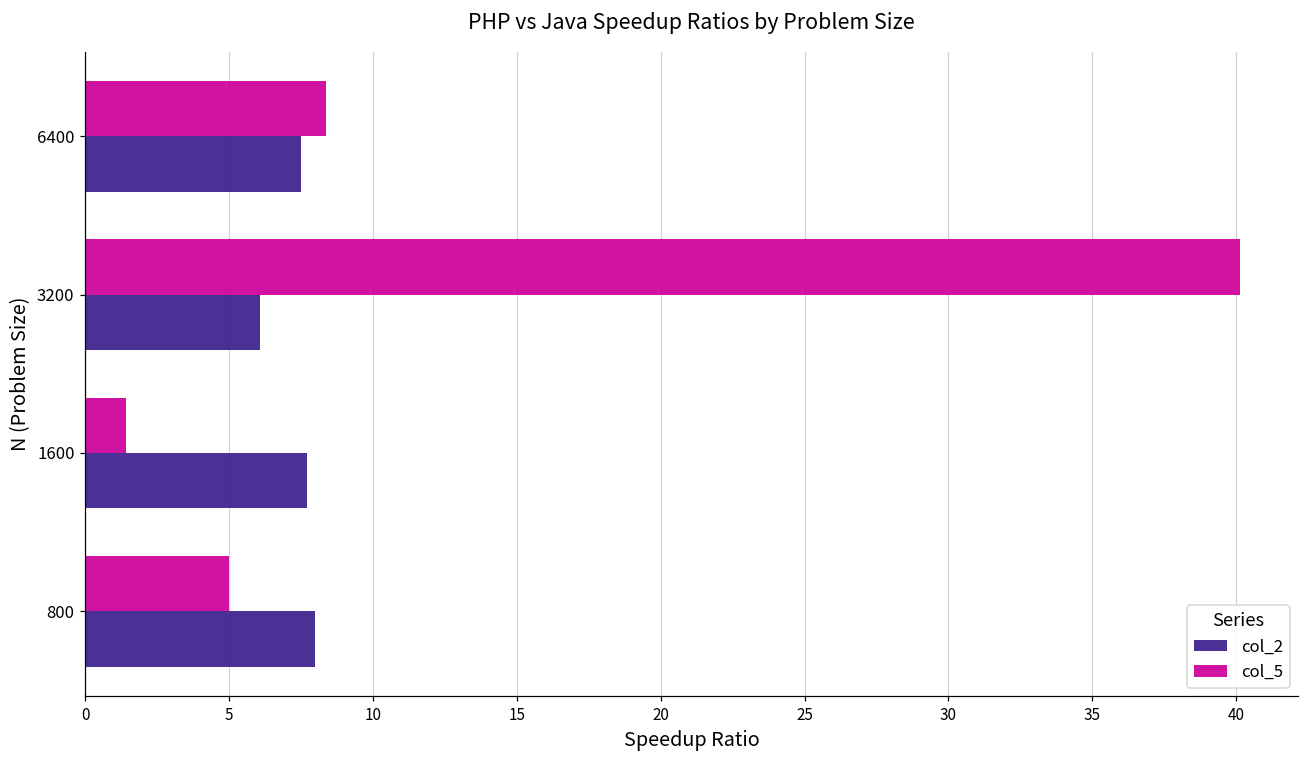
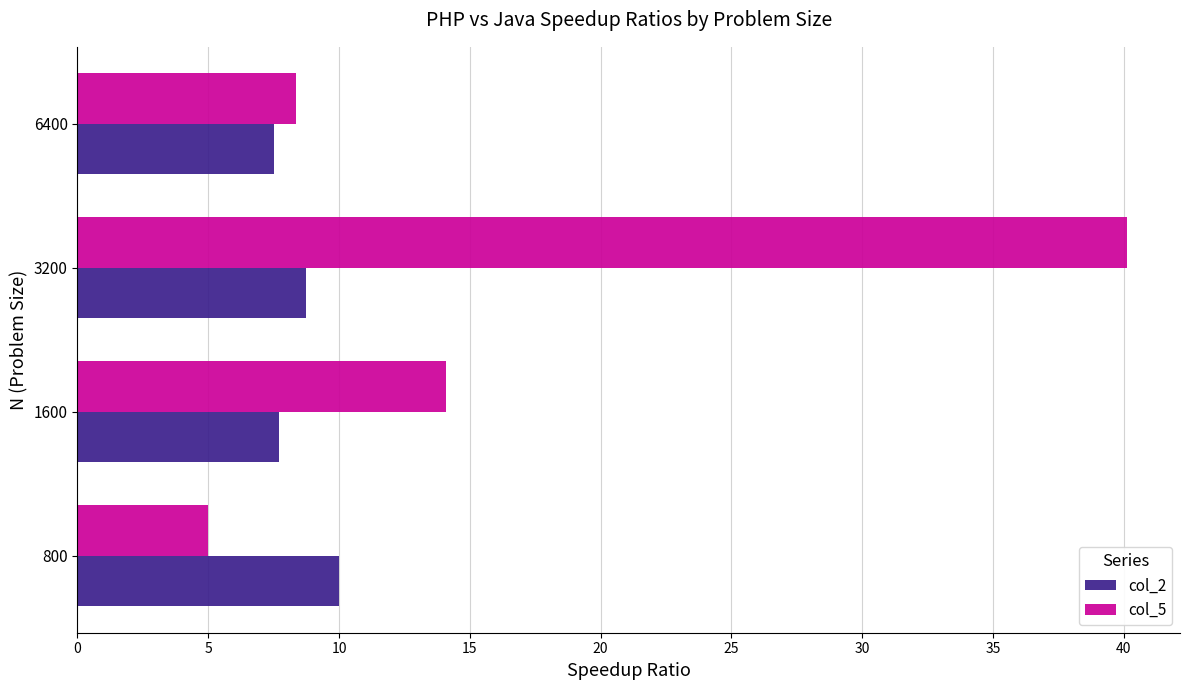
col_2, 3200: 6.1 -> 8.7
col_5, 1600: 1.4 -> 14.1
col_2, 800: 8 -> 10
